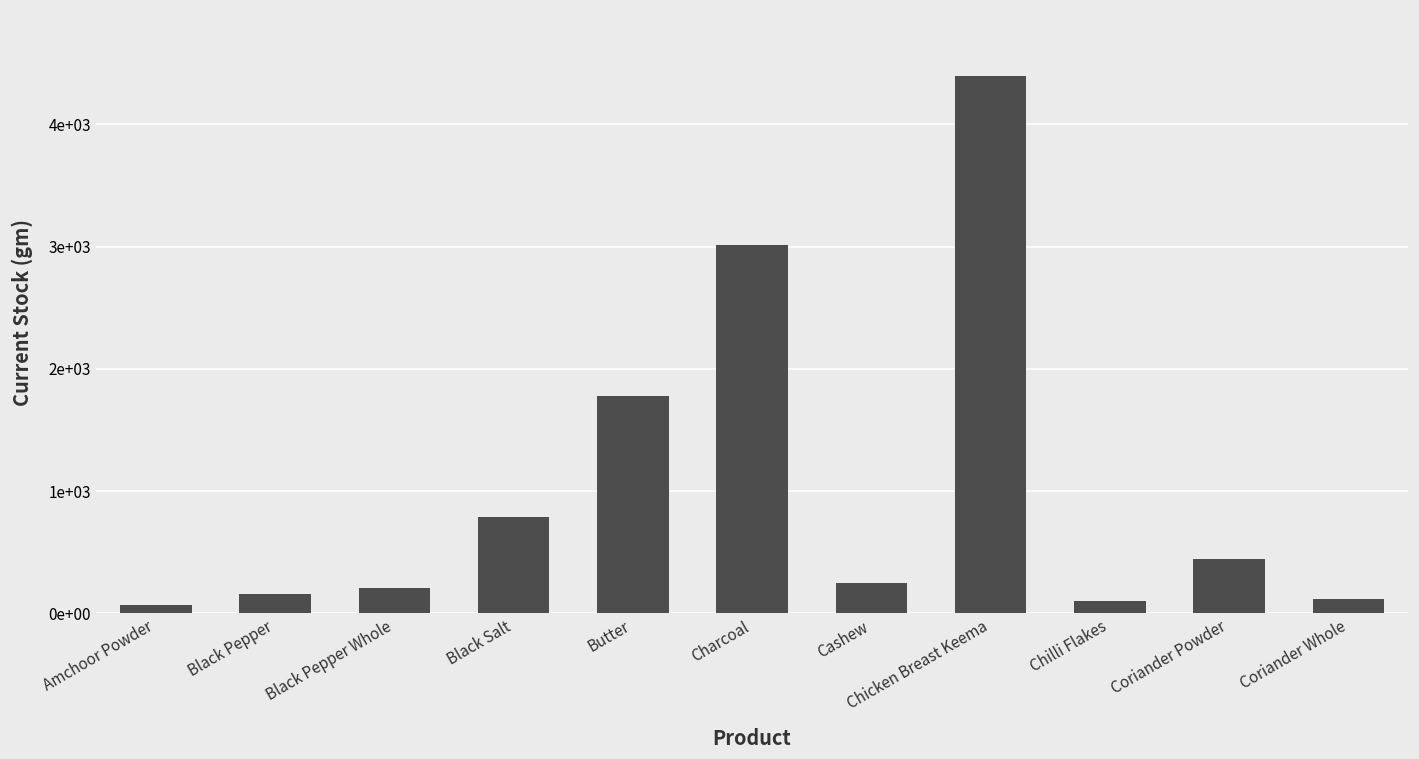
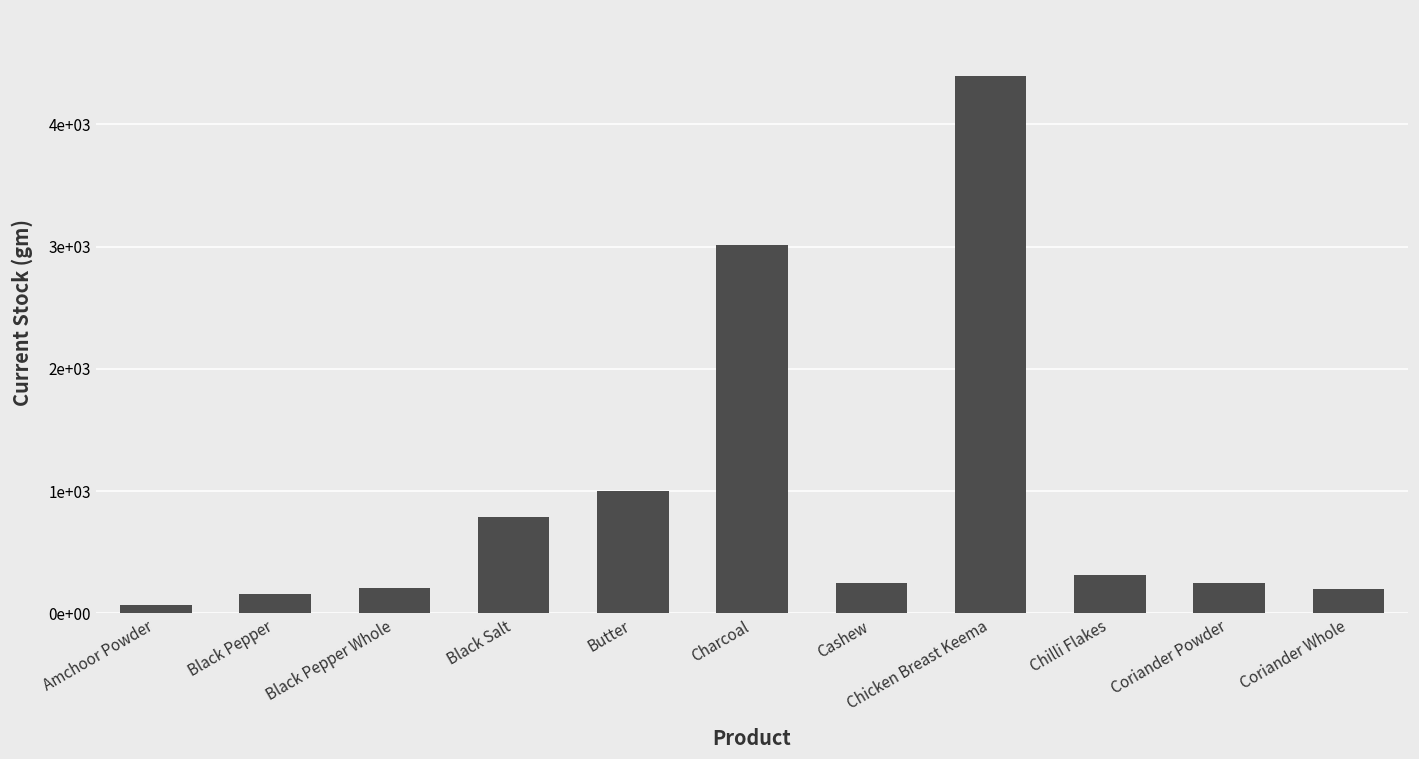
Butter: 1780 -> 1000
Chilli Flakes: 100 -> 320
Coriander Powder: 450 -> 250
Coriander Whole: 120 -> 200
